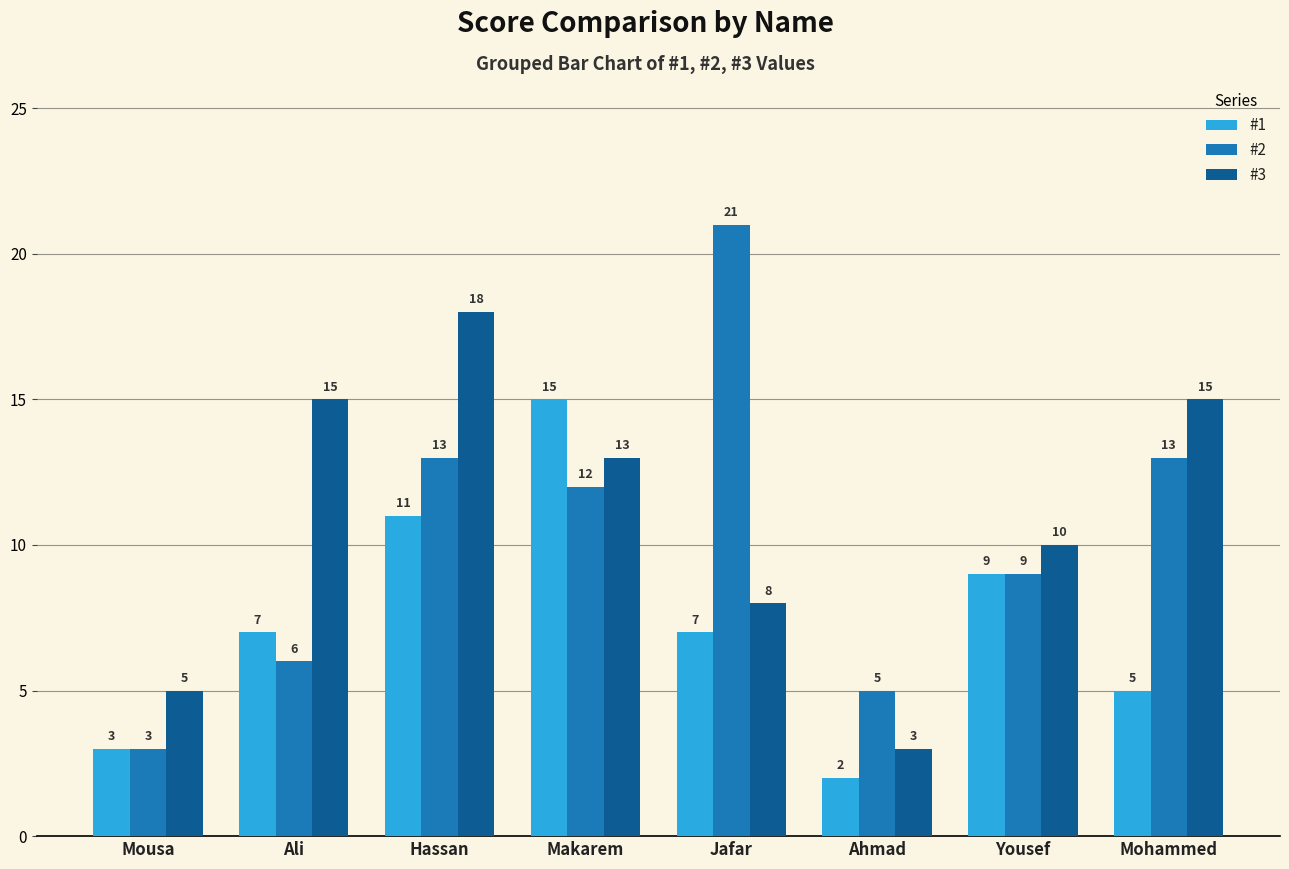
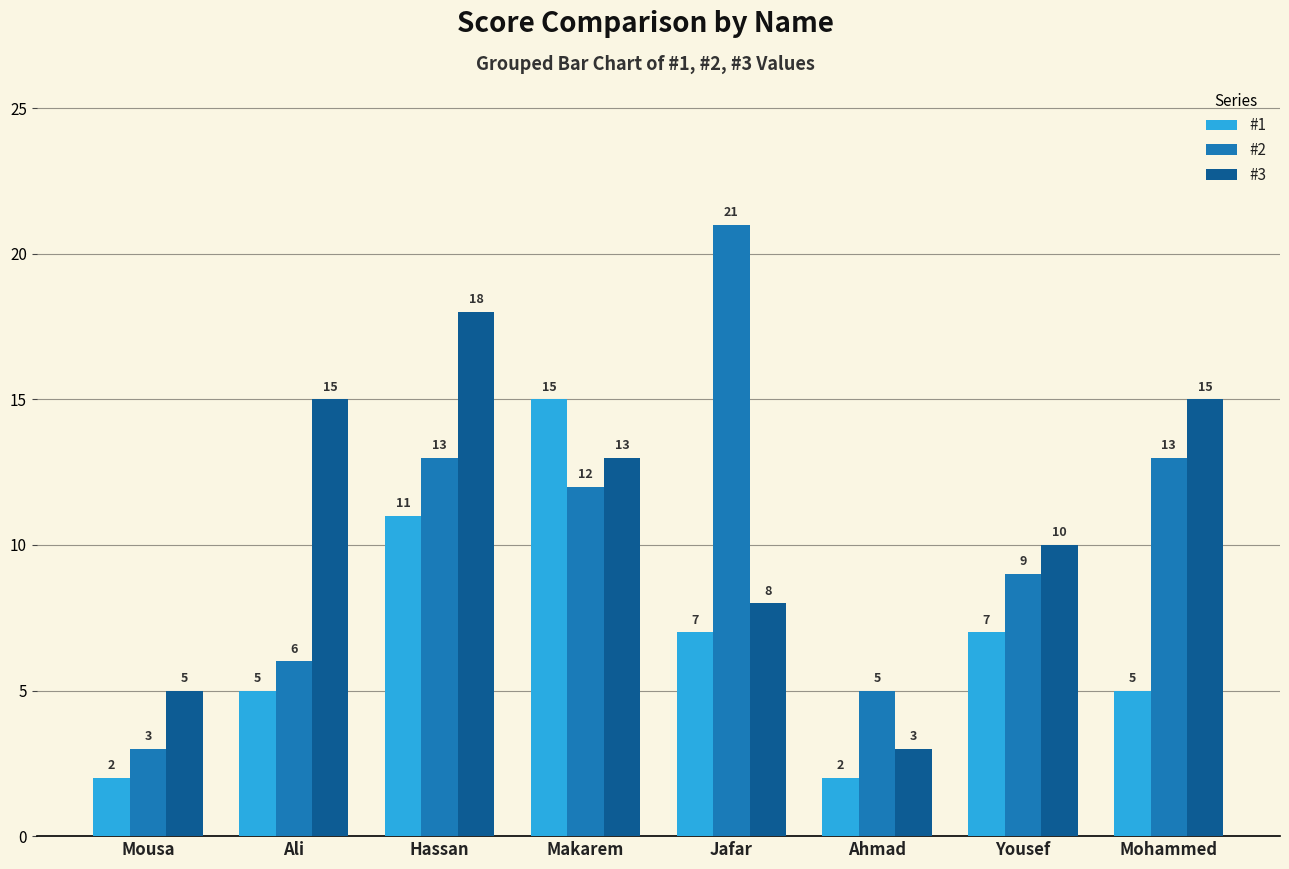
#1, Mousa: 3 -> 2
#1, Ali: 7 -> 5
#1, Yousef: 9 -> 7
